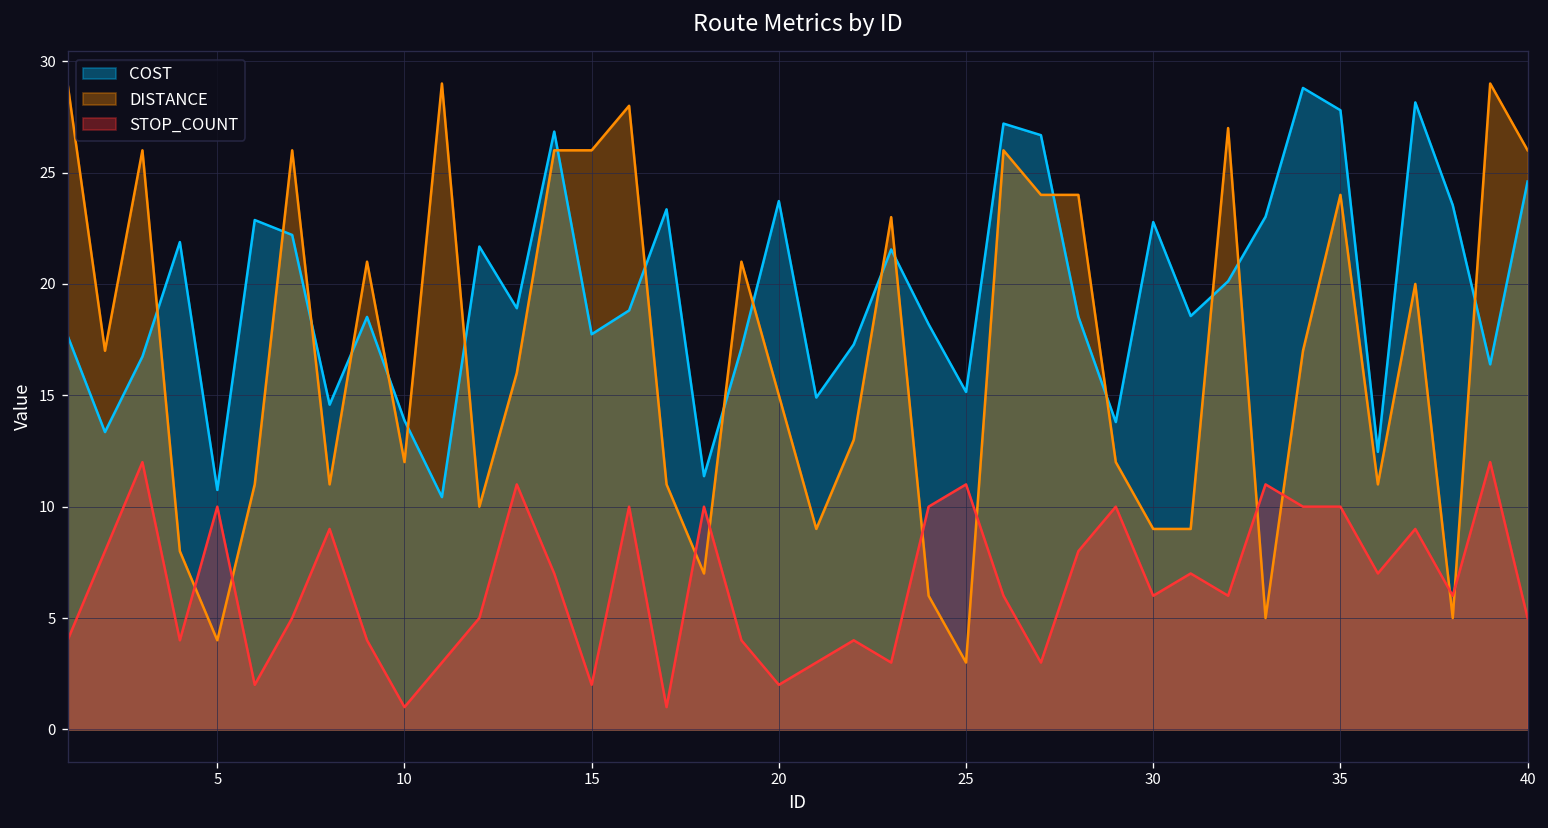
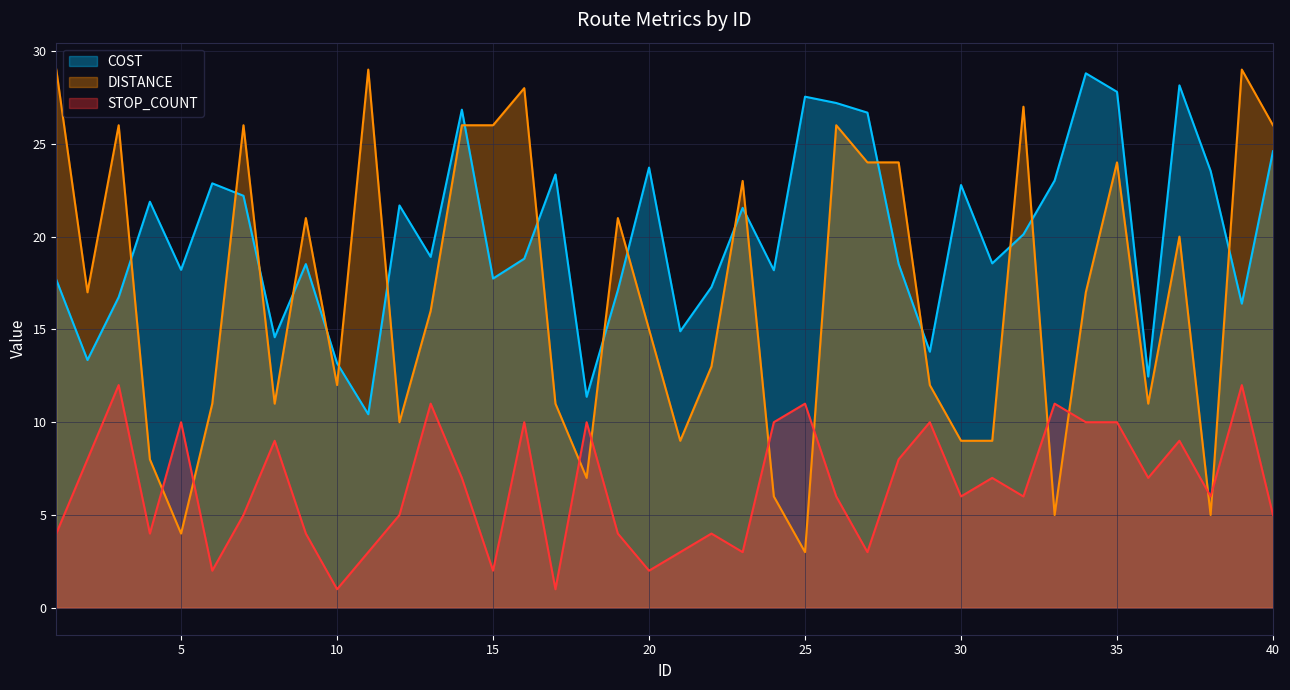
COST, 5: 10.8 -> 18.2
COST, 10: 13.9 -> 13.2
COST, 25: 15.2 -> 27.5
